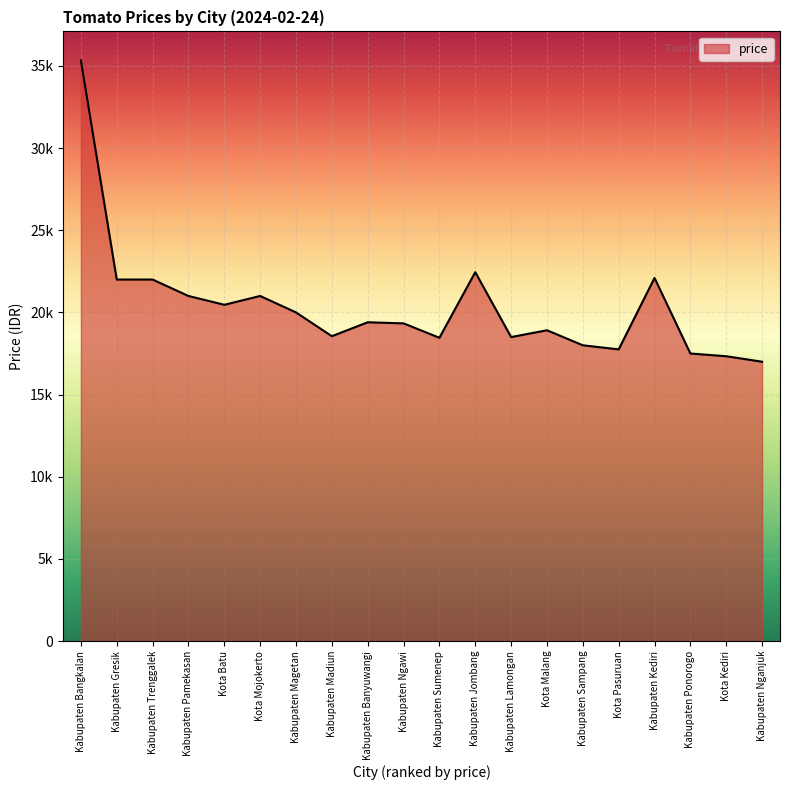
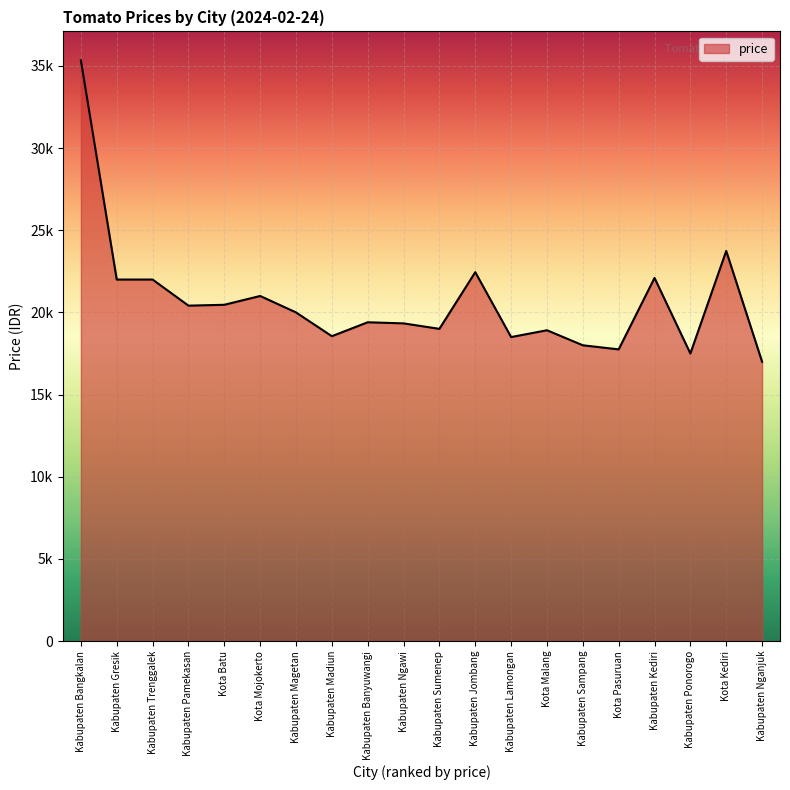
Kabupaten Pamekasan: 21000 -> 20400
Kabupaten Sumenep: 18500 -> 19000
Kota Kediri: 17300 -> 23700
